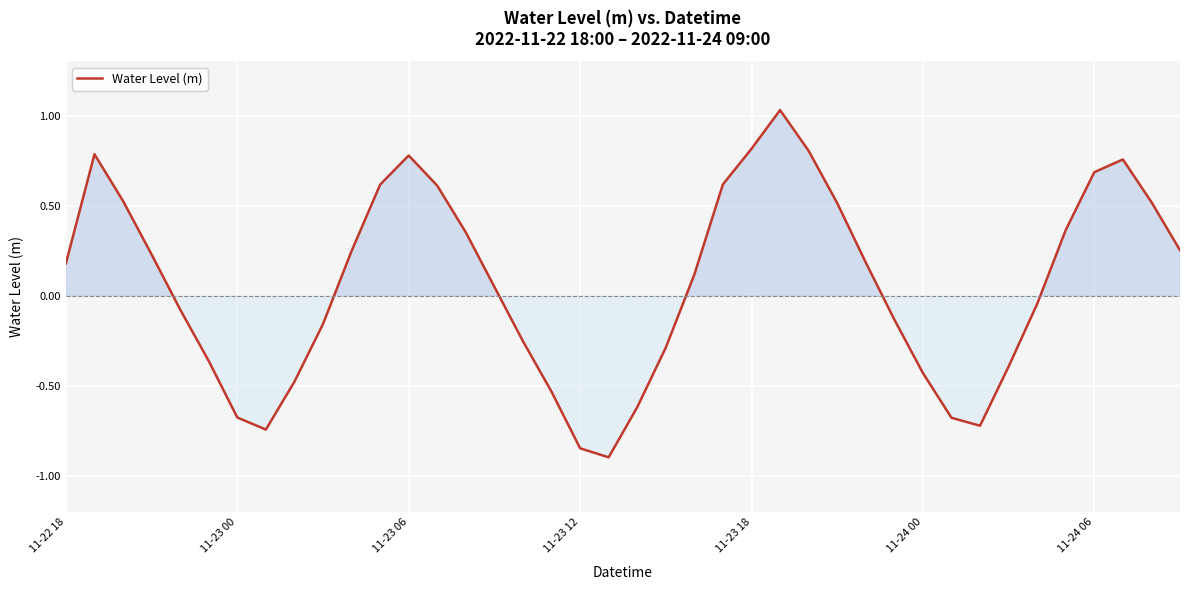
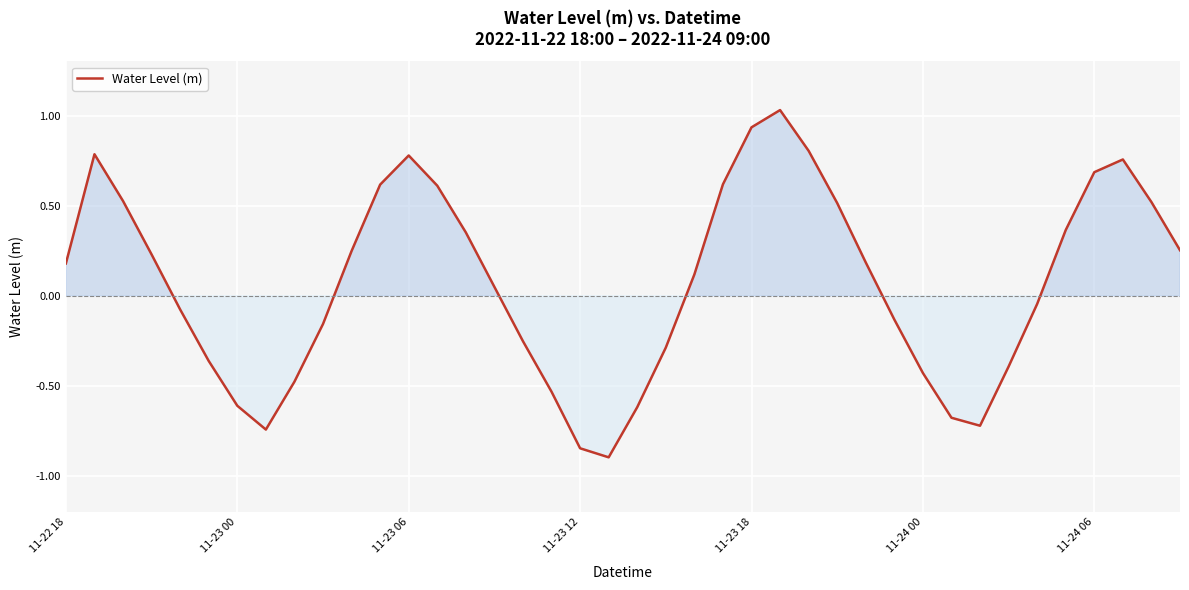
11-23 00: -0.67 -> -0.61
11-23 18: 0.82 -> 0.93
